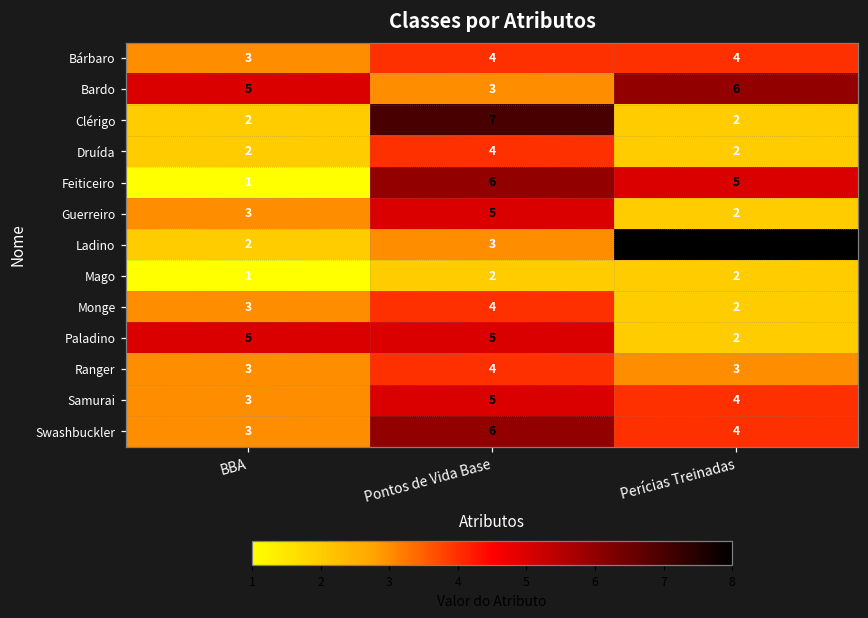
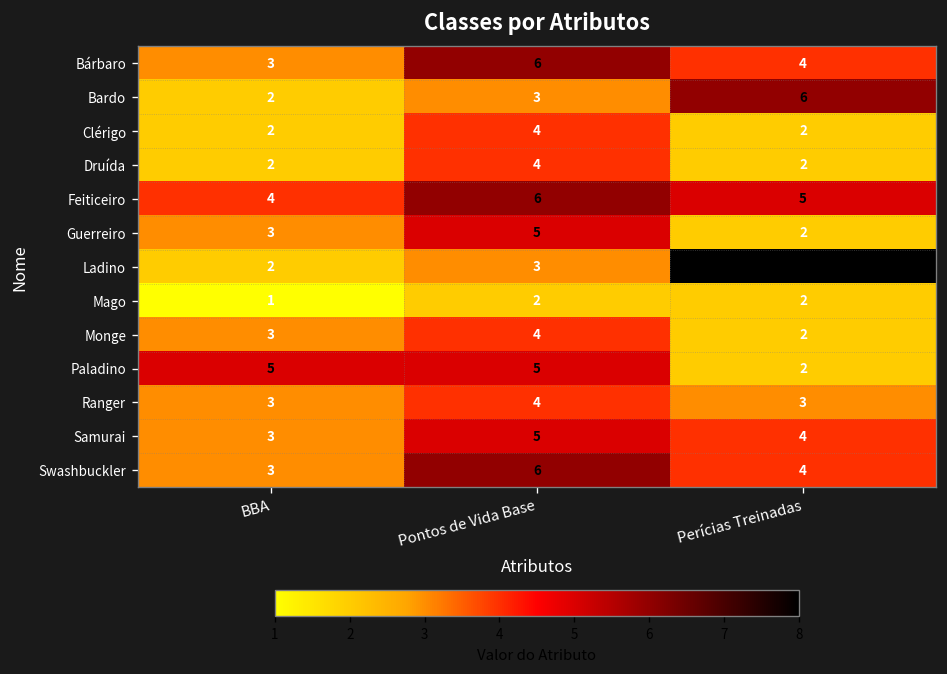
Bárbaro, Pontos de Vida Base: 4 -> 6
Bardo, BBA: 5 -> 2
Clérigo, Pontos de Vida Base: 7 -> 4
Feiticeiro, BBA: 1 -> 4
